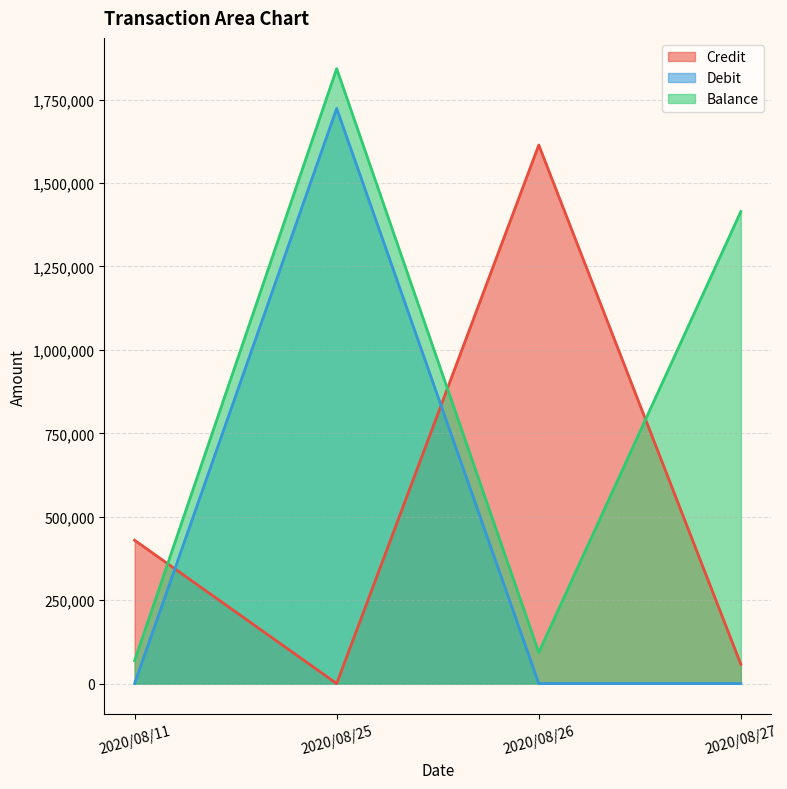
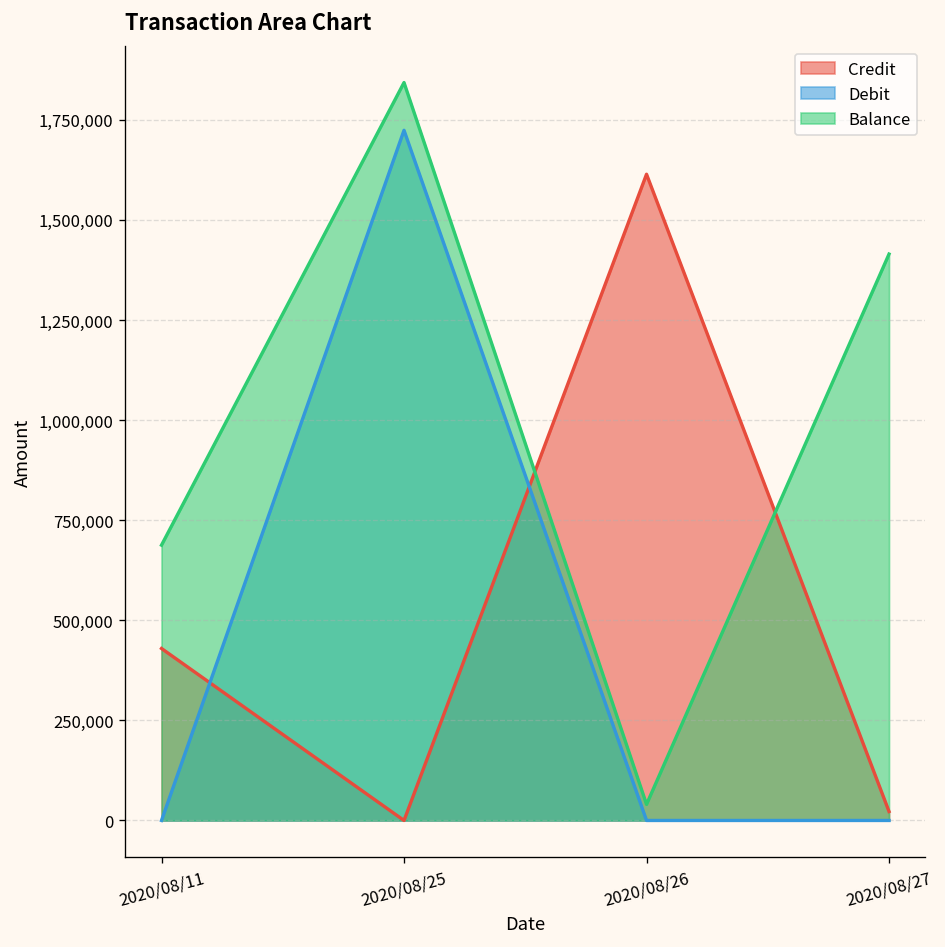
Balance, 2020/08/11: 70,000 -> 690,000
Balance, 2020/08/26: 90,000 -> 40,000
Credit, 2020/08/27: 60,000 -> 20,000
